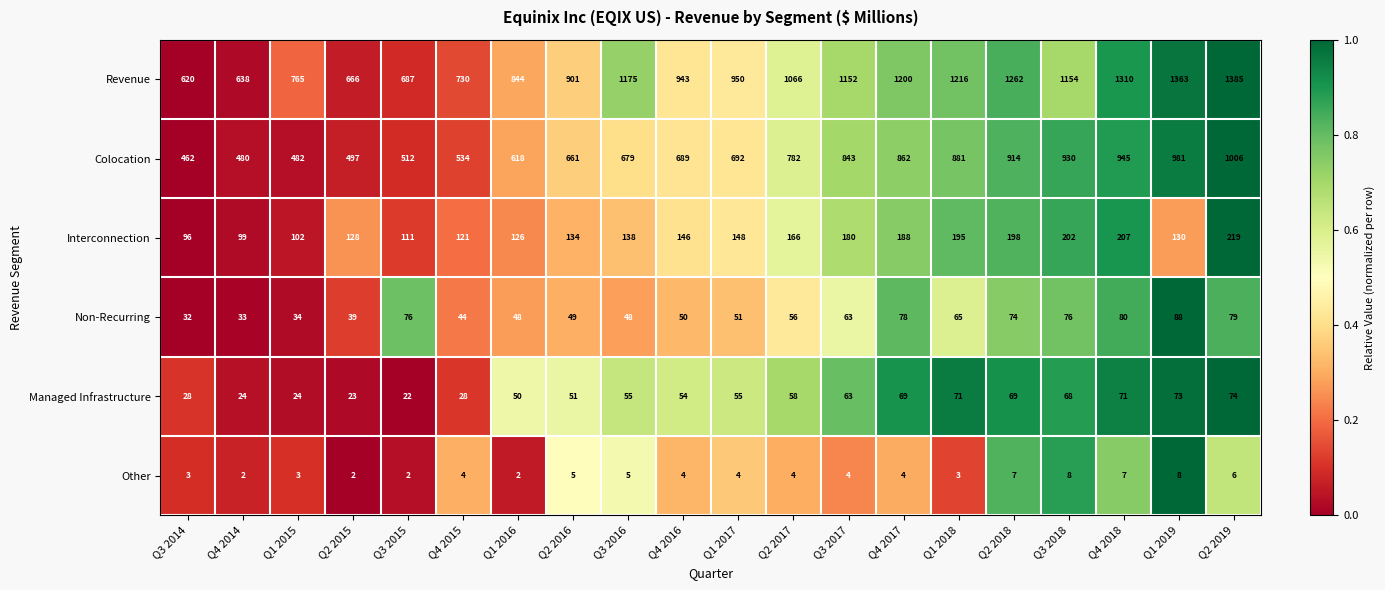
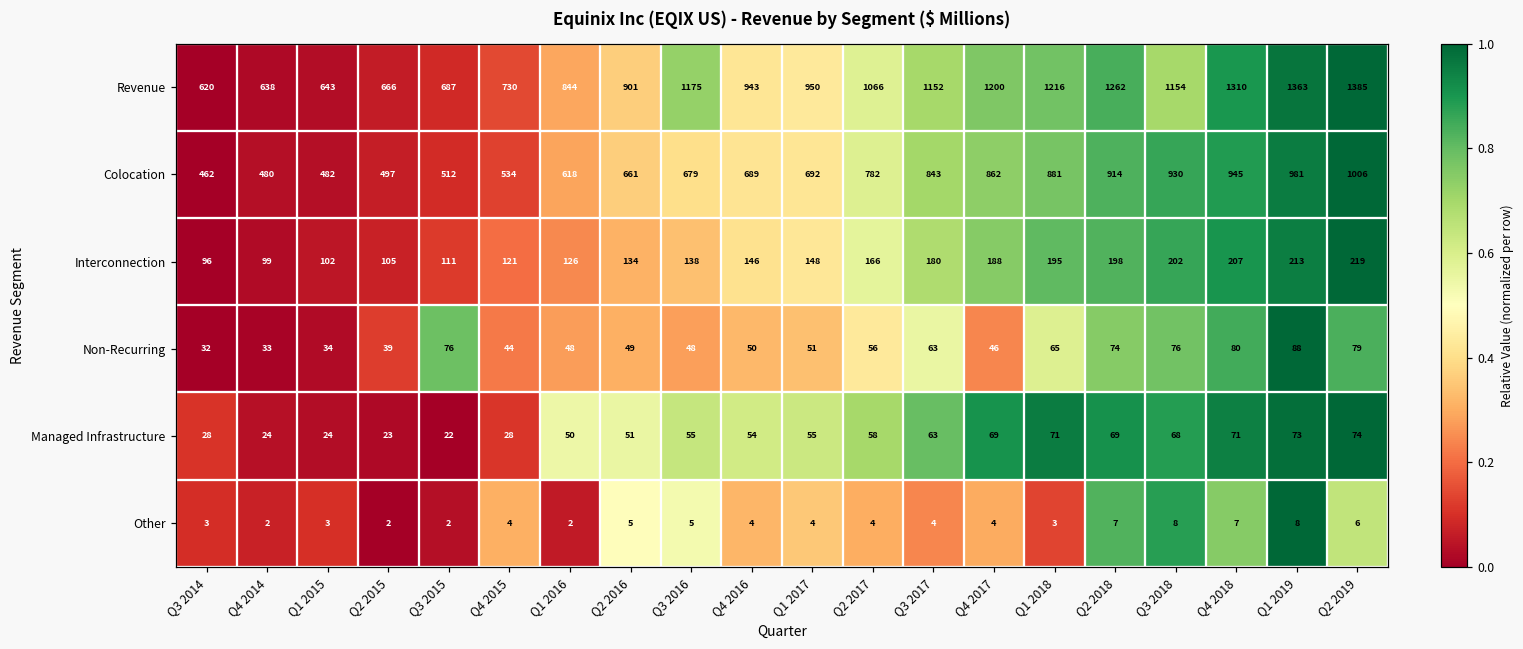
Revenue, Q1 2015: 765 -> 643
Interconnection, Q2 2015: 128 -> 105
Interconnection, Q1 2019: 130 -> 213
Non-Recurring, Q4 2017: 78 -> 46
